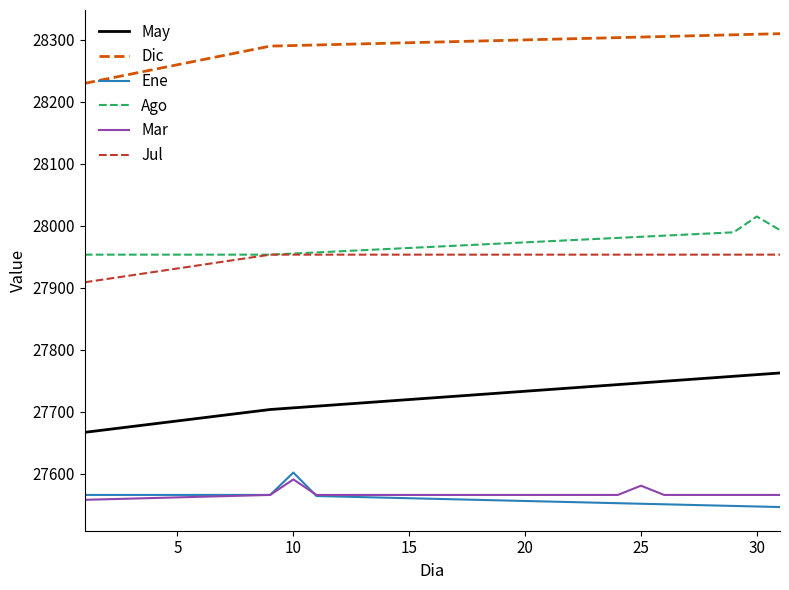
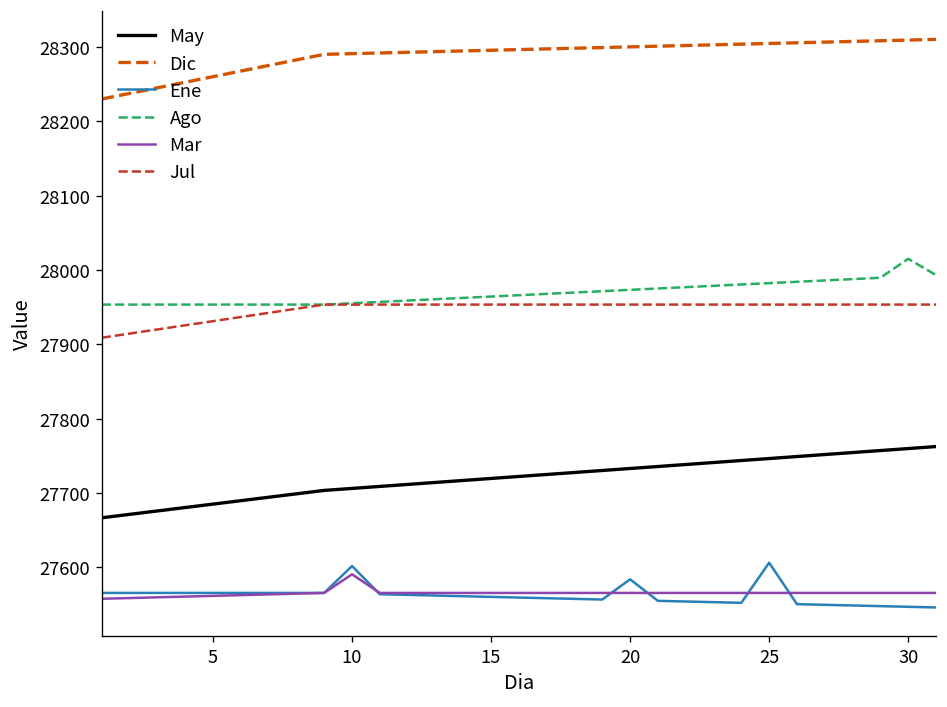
Ene, 20: 27560 -> 27580
Ene, 25: 27550 -> 27610
Mar, 25: 27580 -> 27570
